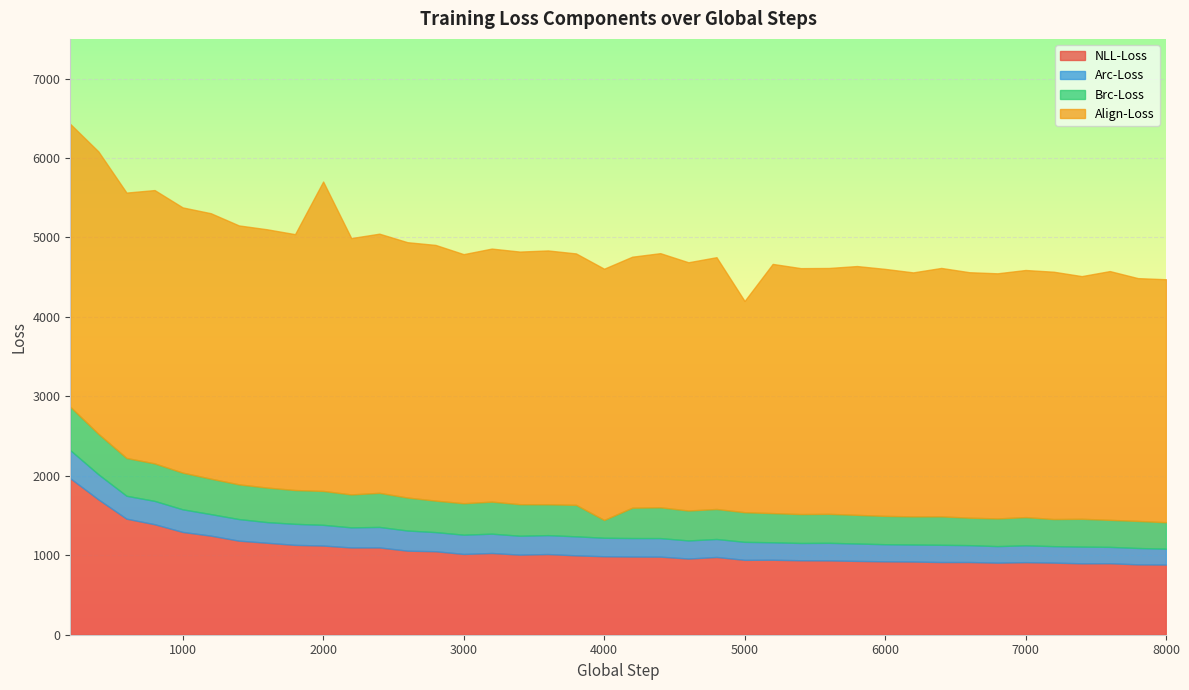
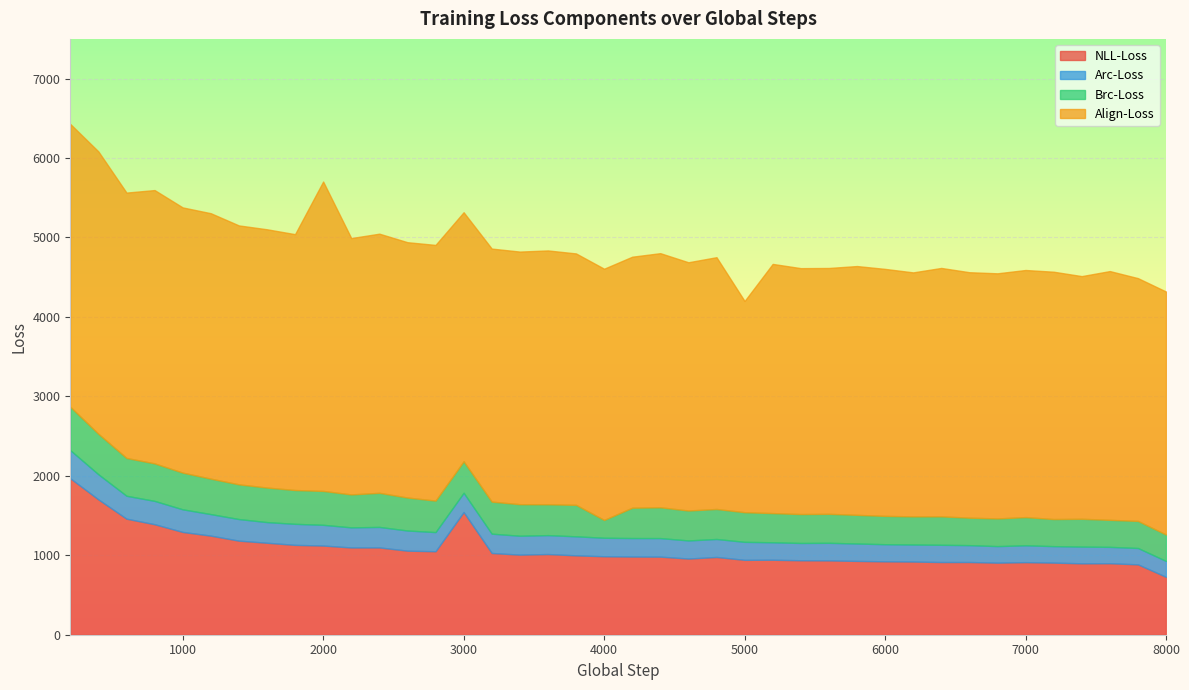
NLL-Loss, 3000: 1000 -> 1500
NLL-Loss, 8000: 900 -> 700
